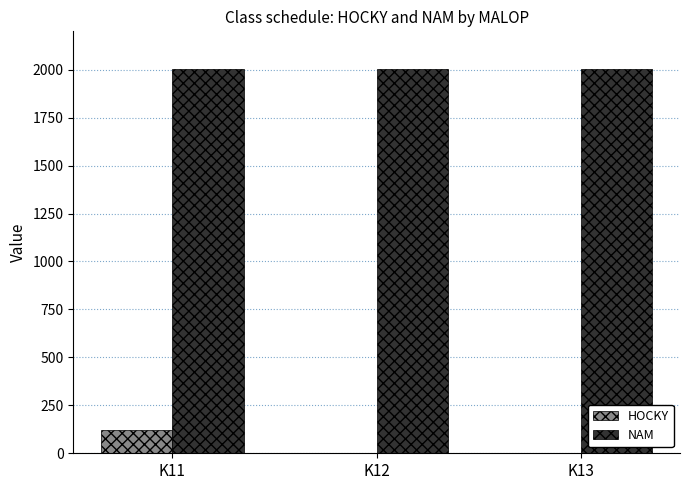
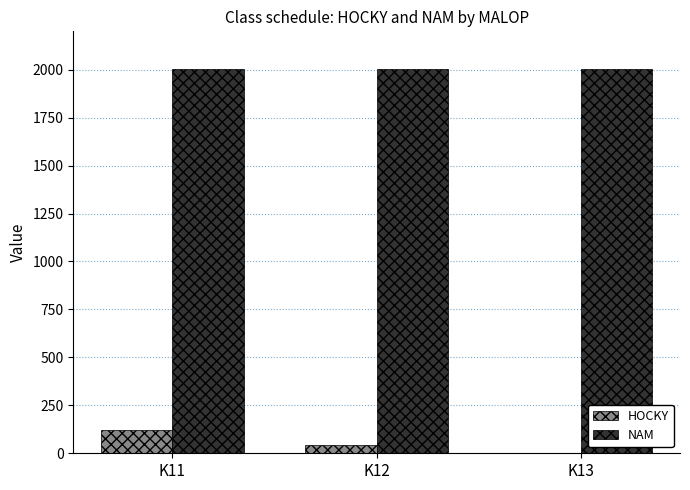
HOCKY, K12: 0 -> 40
